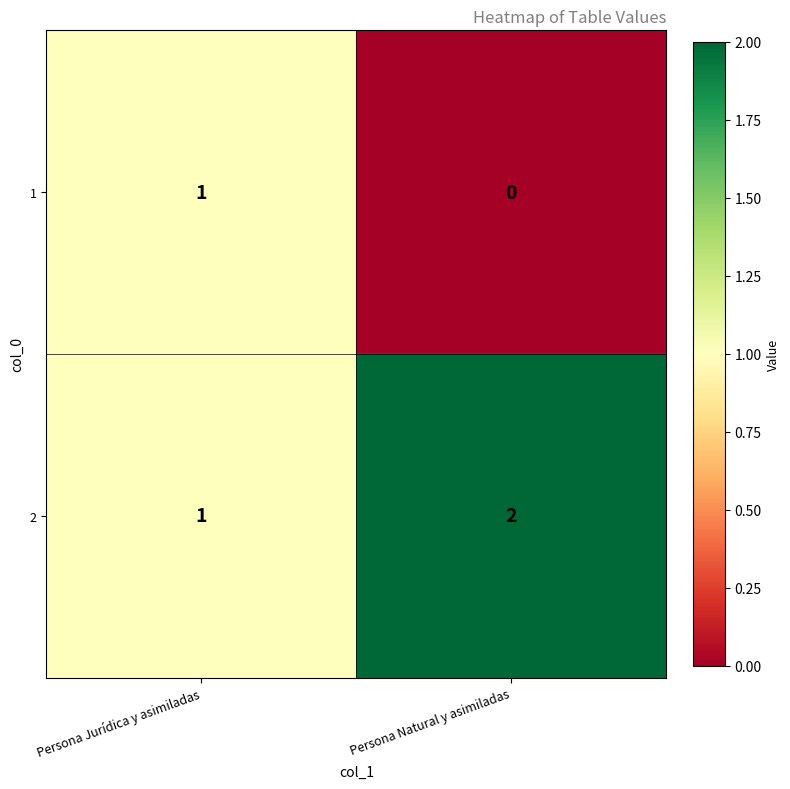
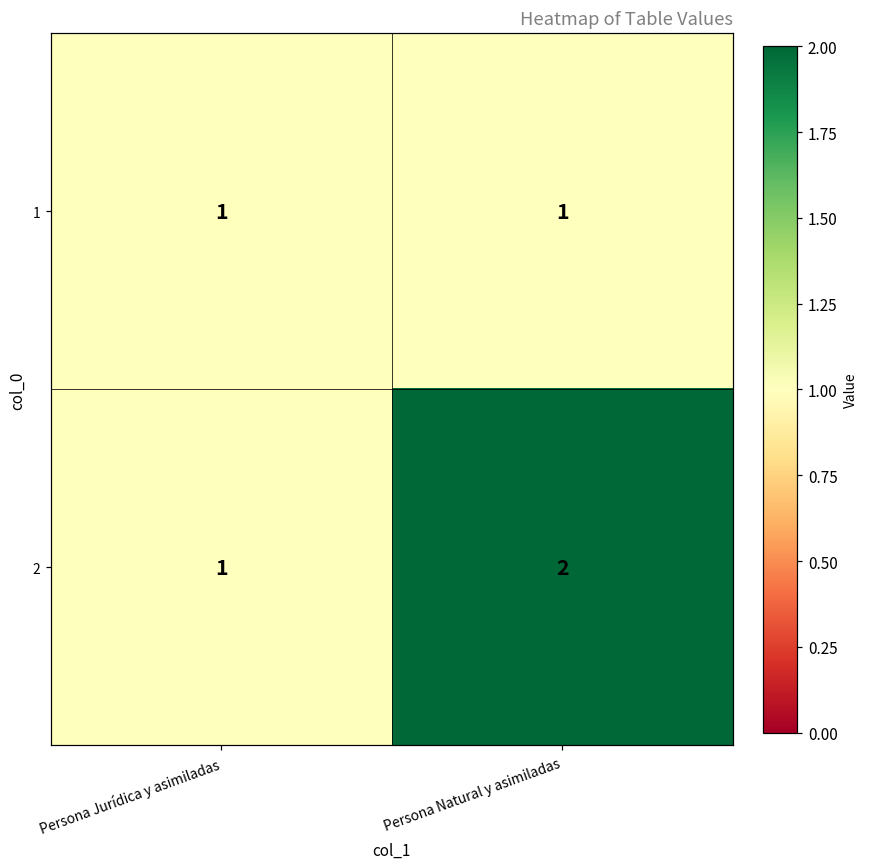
1, Persona Natural y asimiladas: 0 -> 1
